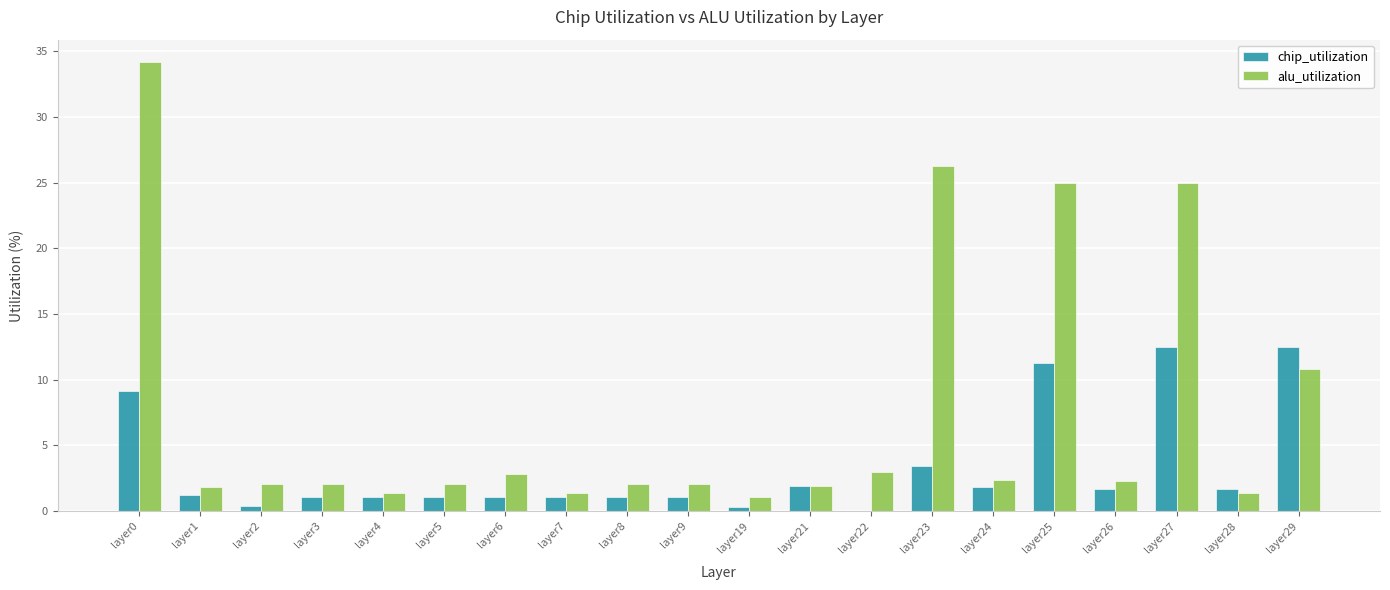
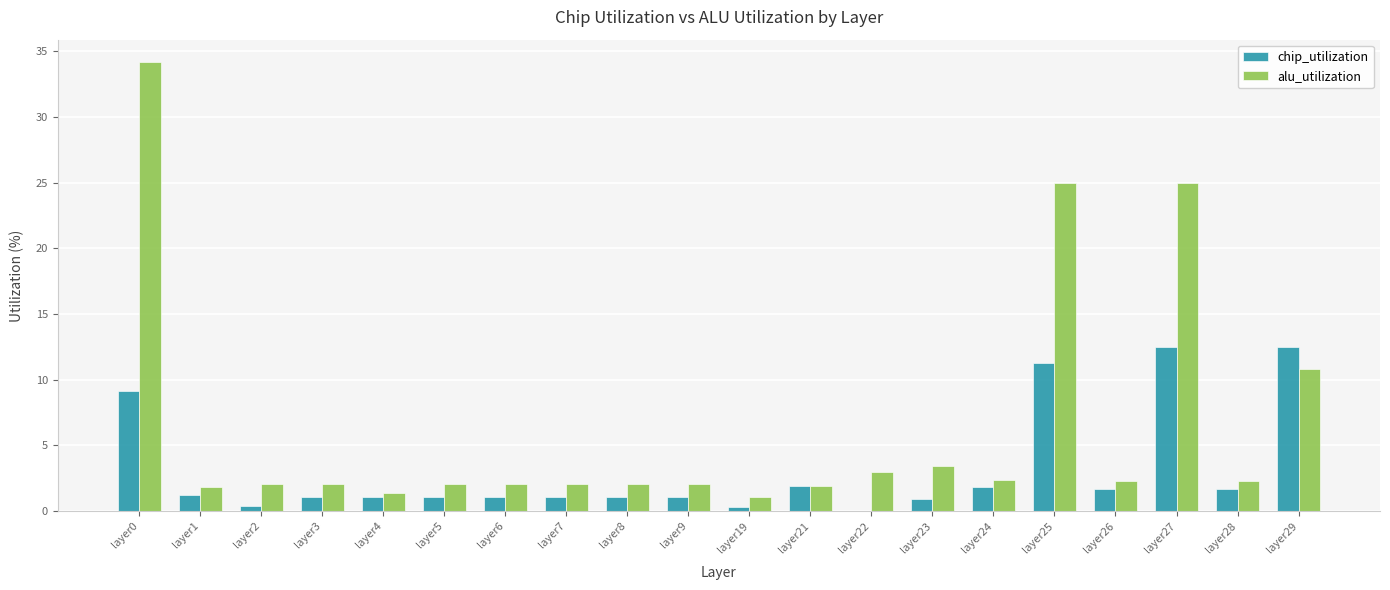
alu_utilization, layer6: 2.8 -> 2.1
alu_utilization, layer7: 1.4 -> 2.1
chip_utilization, layer23: 3.4 -> 0.9
alu_utilization, layer23: 26.3 -> 3.4
alu_utilization, layer28: 1.4 -> 2.3
